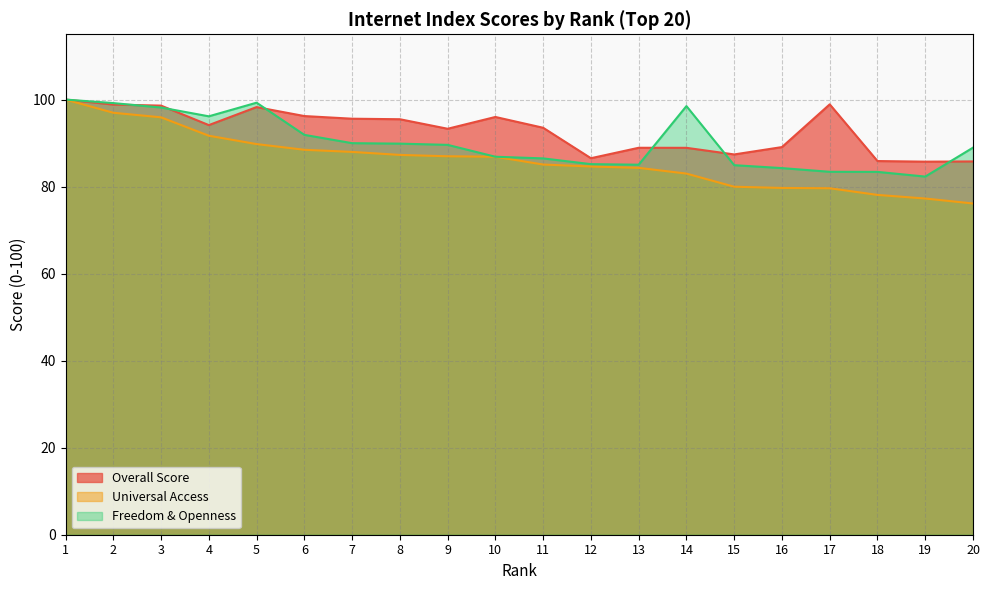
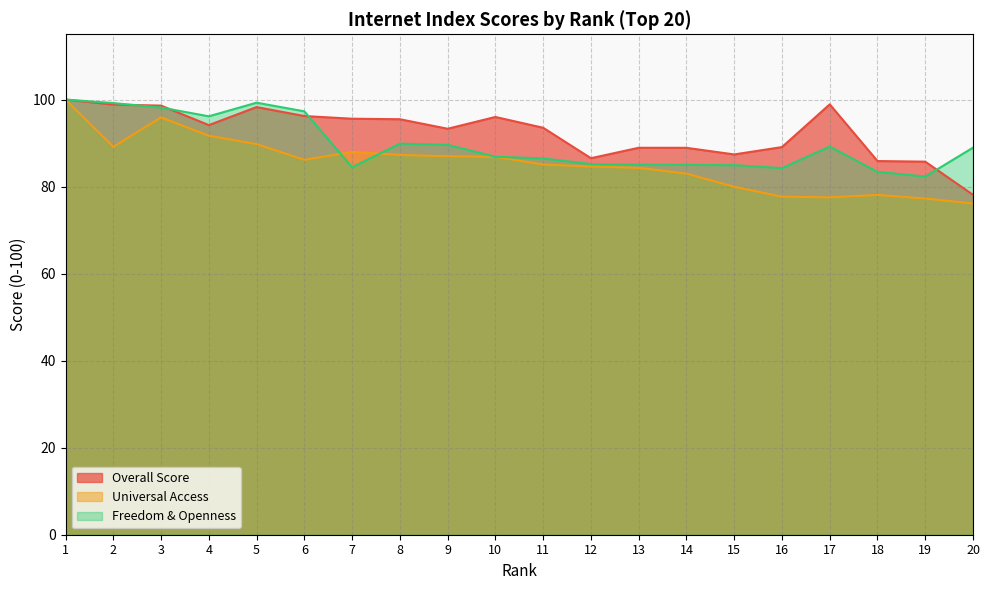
Universal Access, 2: 97 -> 89
Universal Access, 6: 88 -> 86
Freedom & Openness, 6: 92 -> 97
Freedom & Openness, 7: 90 -> 84
Freedom & Openness, 14: 99 -> 85
Universal Access, 16: 80 -> 78
Universal Access, 17: 80 -> 78
Freedom & Openness, 17: 83 -> 89
Overall Score, 20: 86 -> 78
